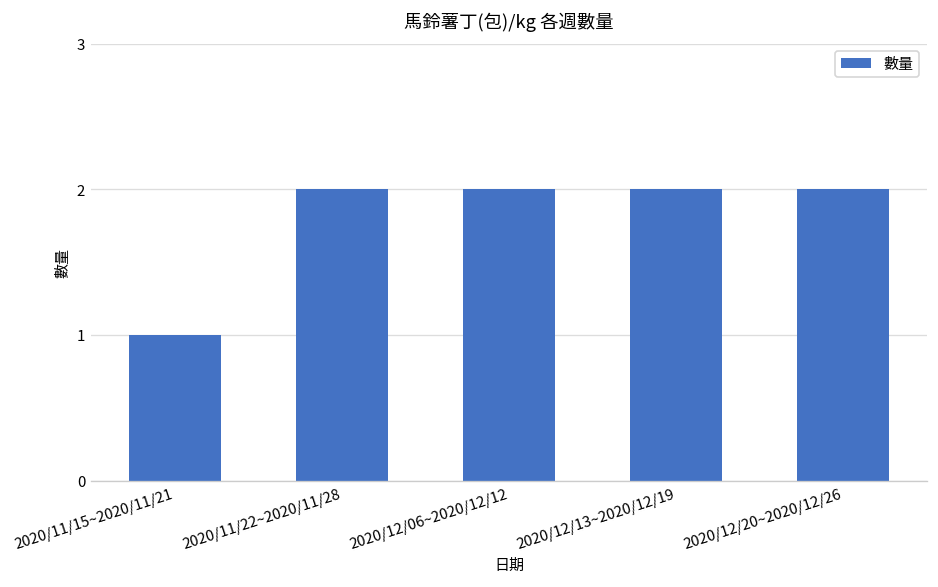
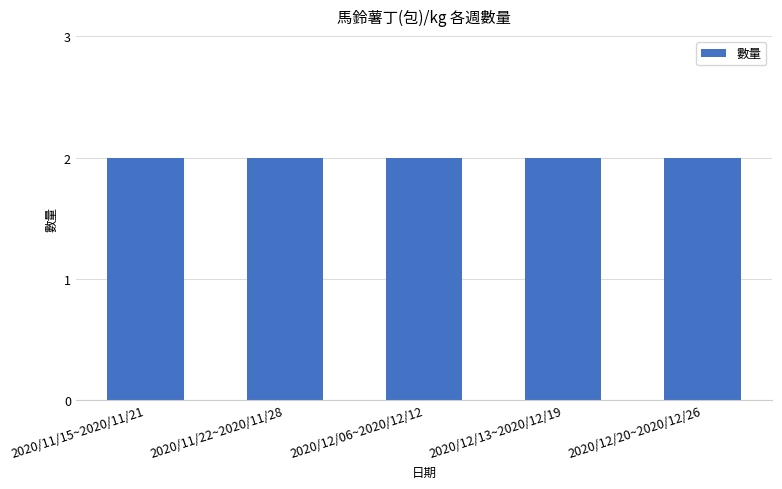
2020/11/15~2020/11/21: 1 -> 2
